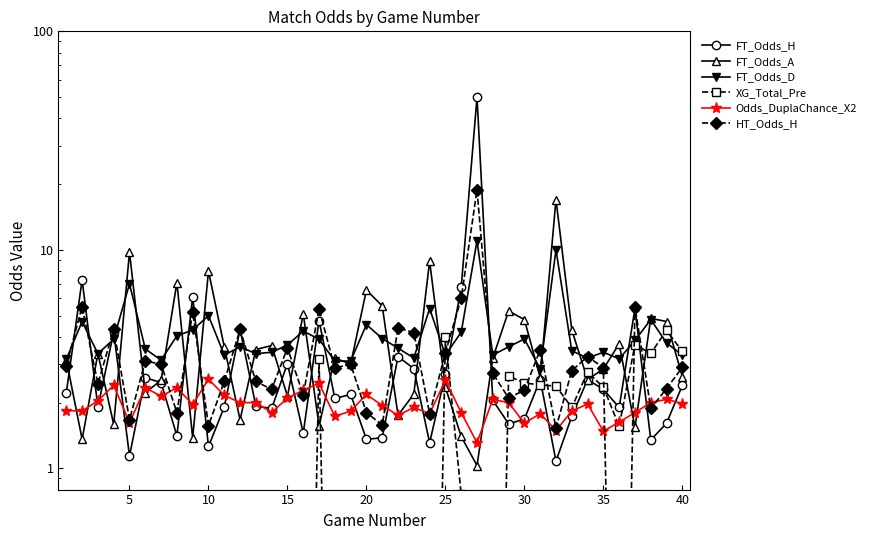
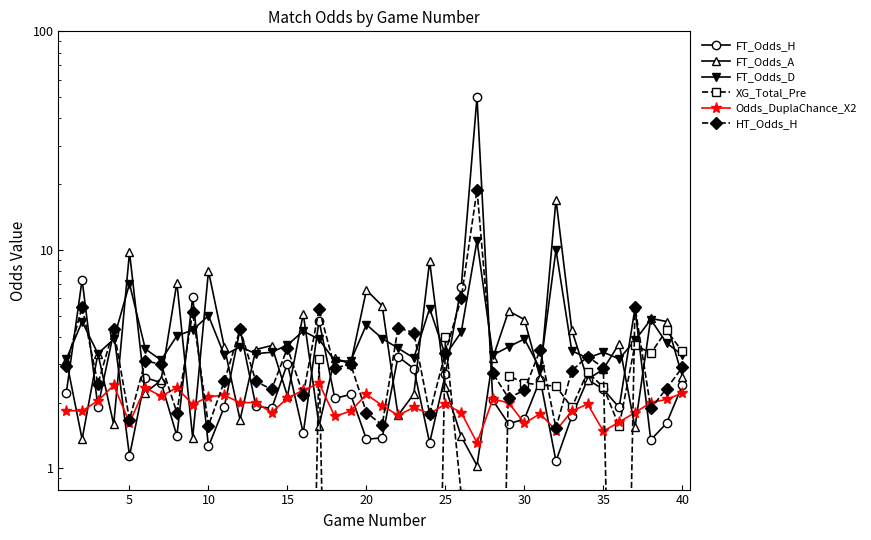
Odds_DuplaChance_X2, 10: 2.6 -> 2.1
Odds_DuplaChance_X2, 25: 2.5 -> 2.0
Odds_DuplaChance_X2, 40: 2.0 -> 2.2
